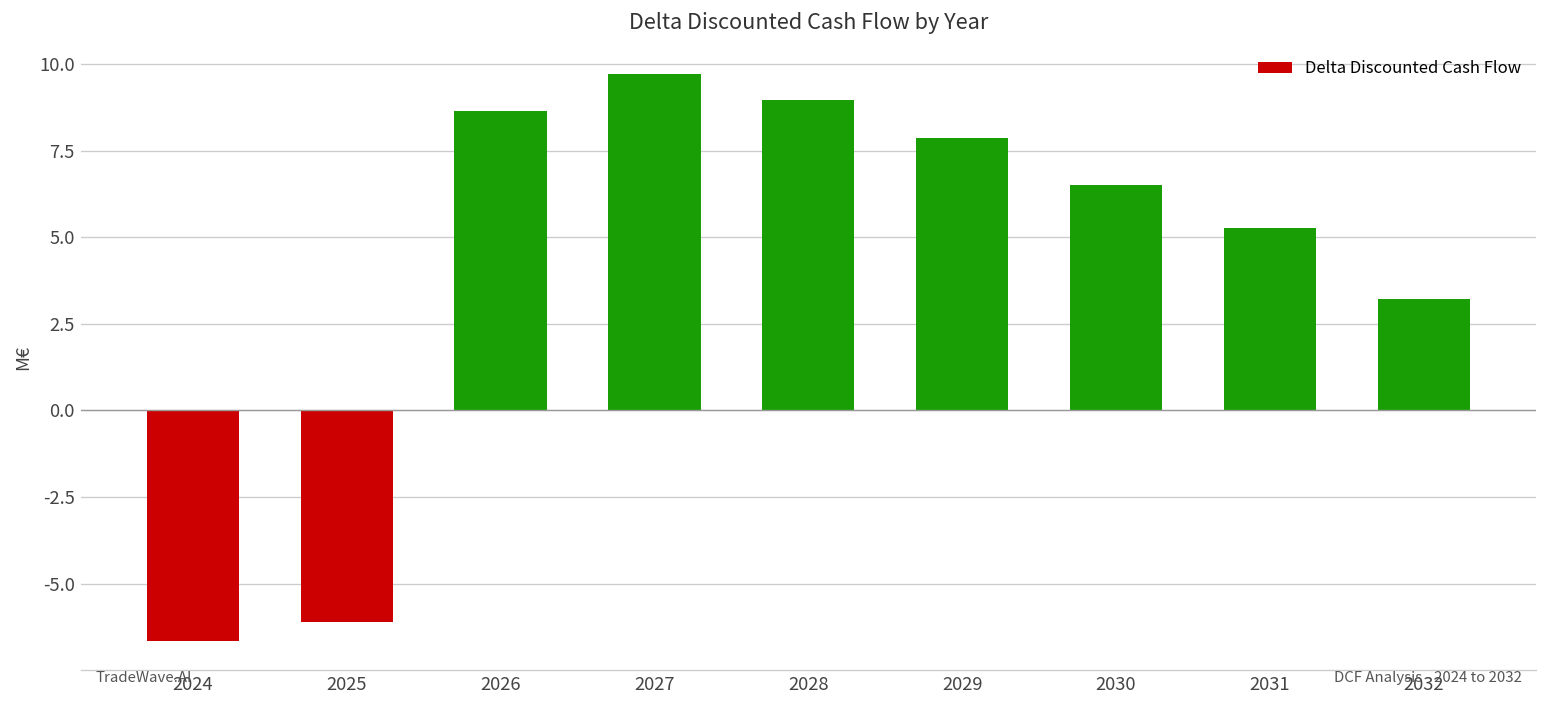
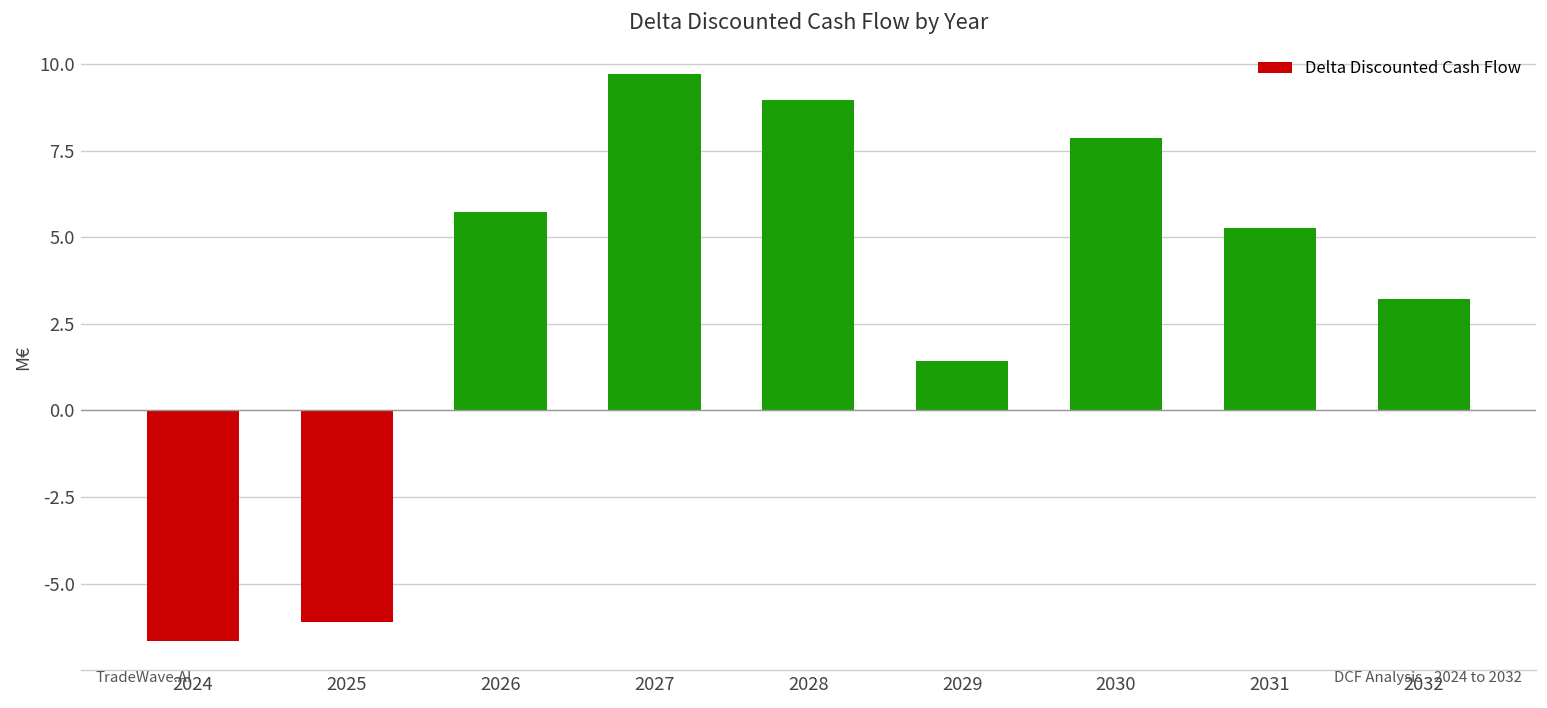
2026: 8.6 -> 5.7
2029: 7.9 -> 1.4
2030: 6.5 -> 7.9
